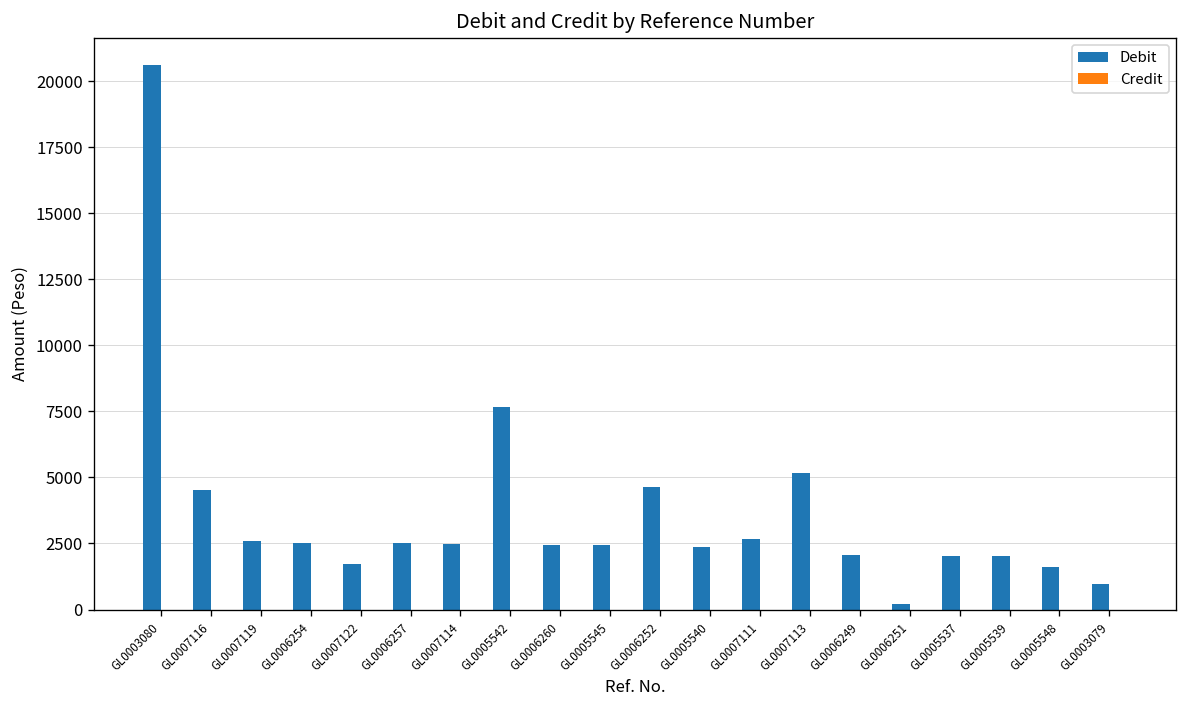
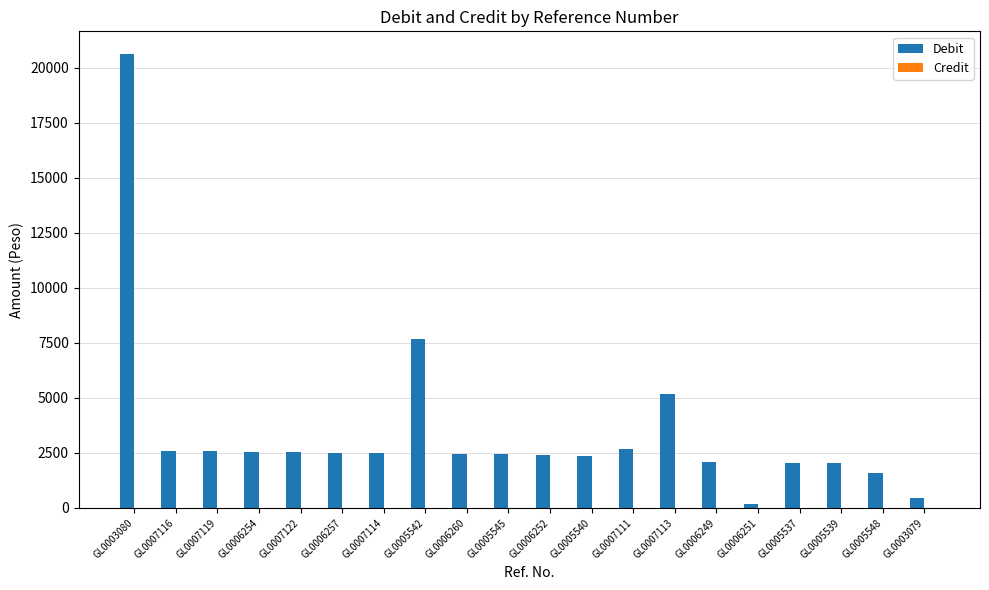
Debit, GL0007116: 4500 -> 2600
Debit, GL0007122: 1700 -> 2500
Debit, GL0006252: 4600 -> 2400
Debit, GL0003079: 1000 -> 500
